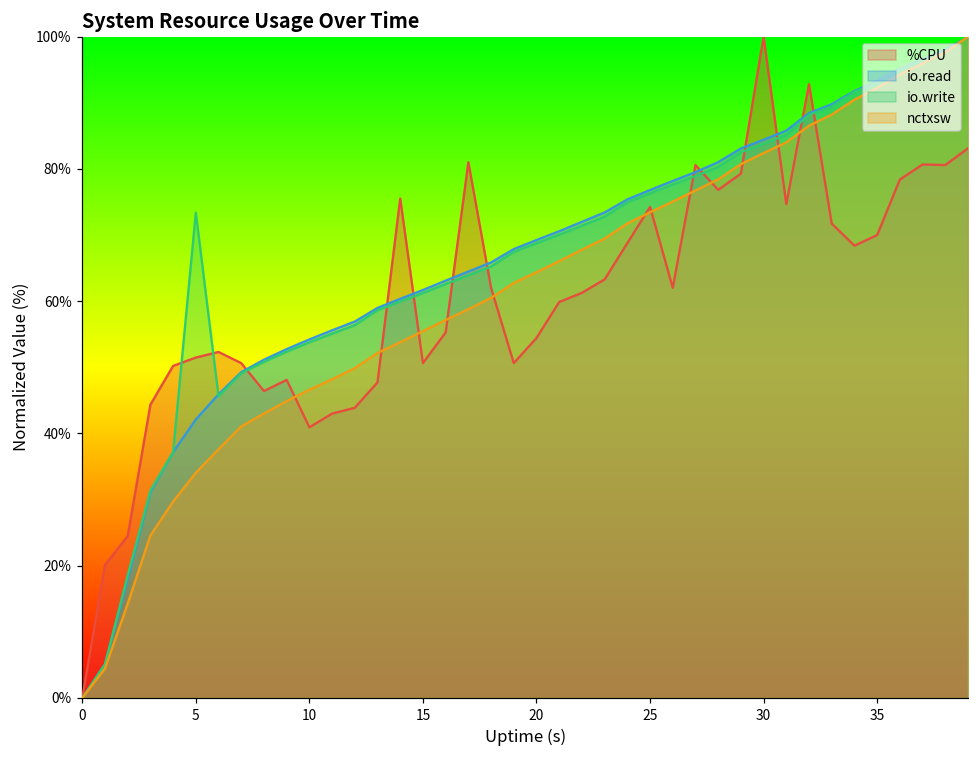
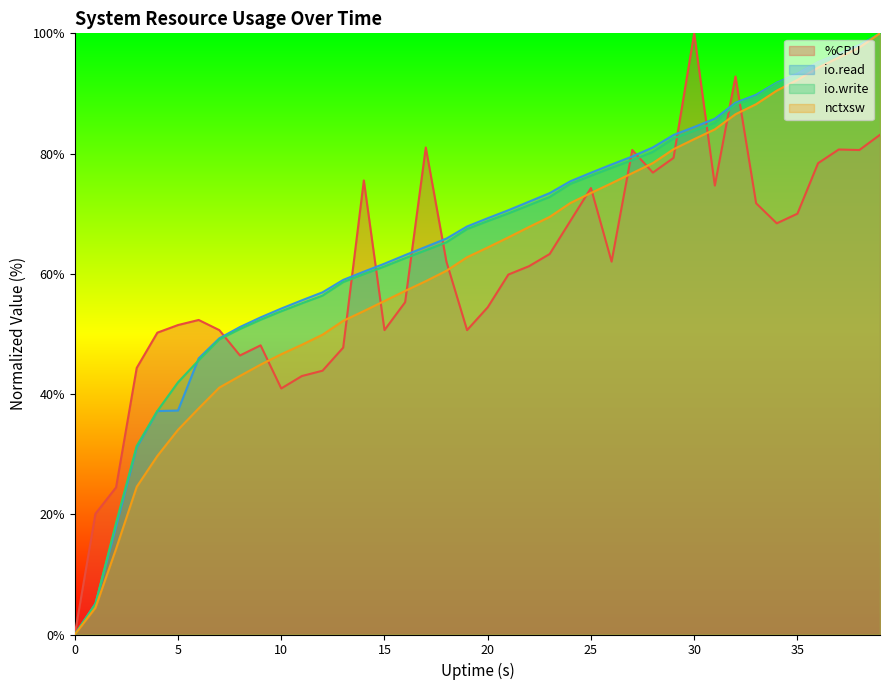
io.read, 5: 42% -> 37%
io.write, 5: 73% -> 42%
